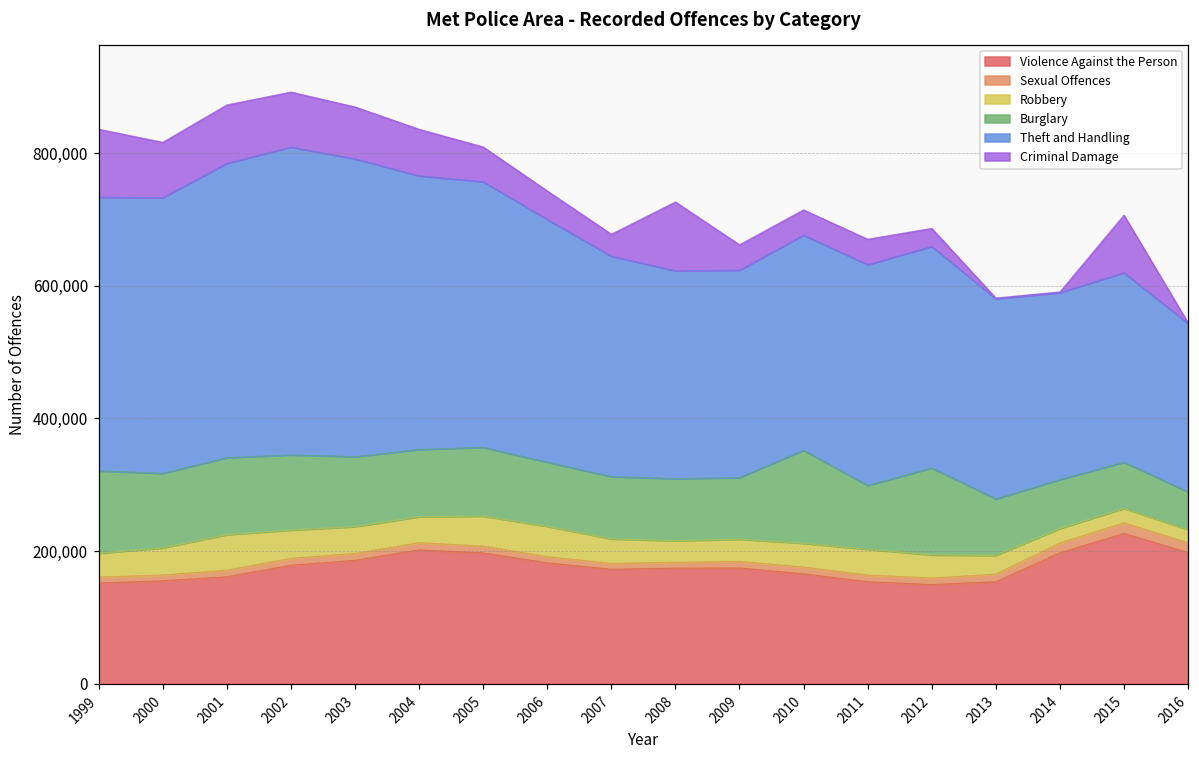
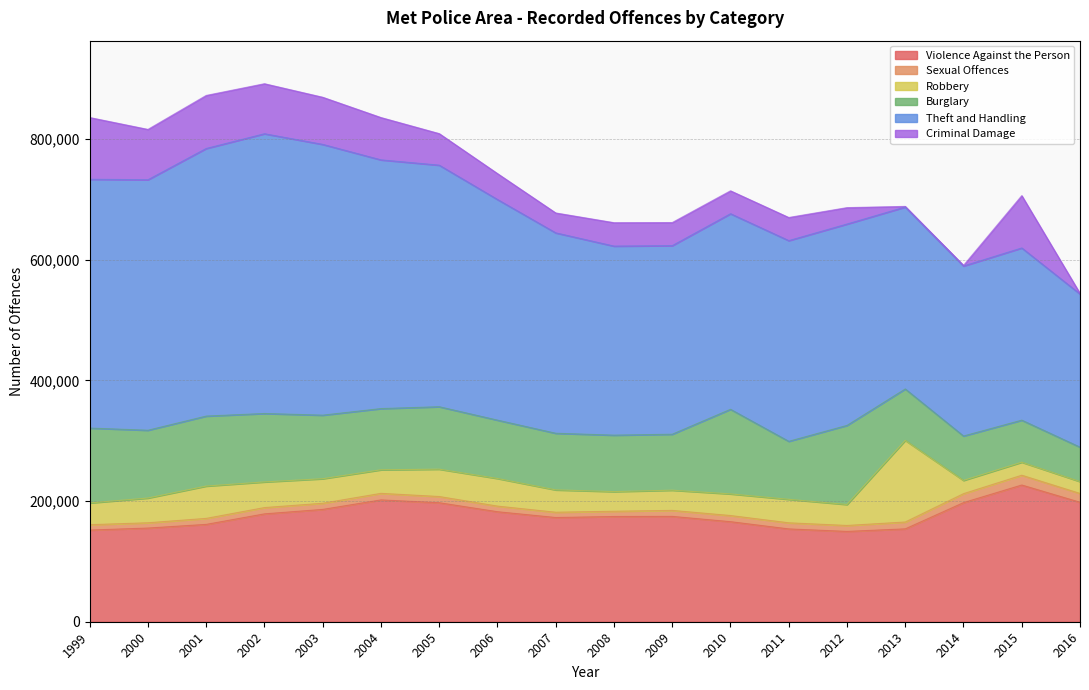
Criminal Damage, 2008: 100,000 -> 40,000
Robbery, 2013: 30,000 -> 140,000
